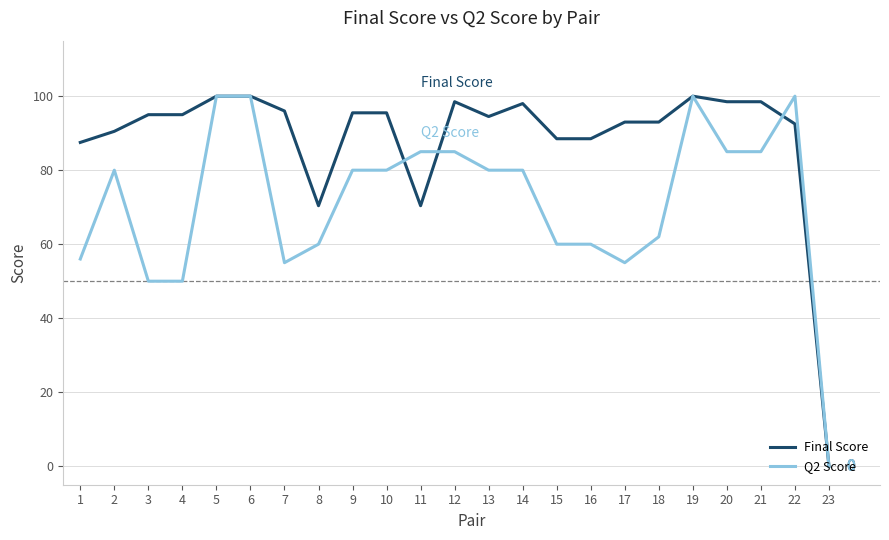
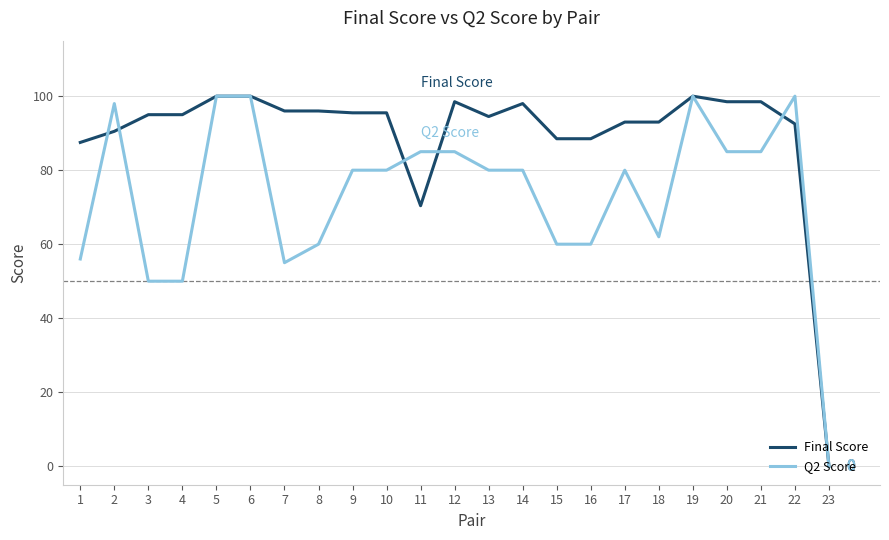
Q2 Score, 2: 80 -> 98
Final Score, 8: 70 -> 96
Q2 Score, 17: 55 -> 80
